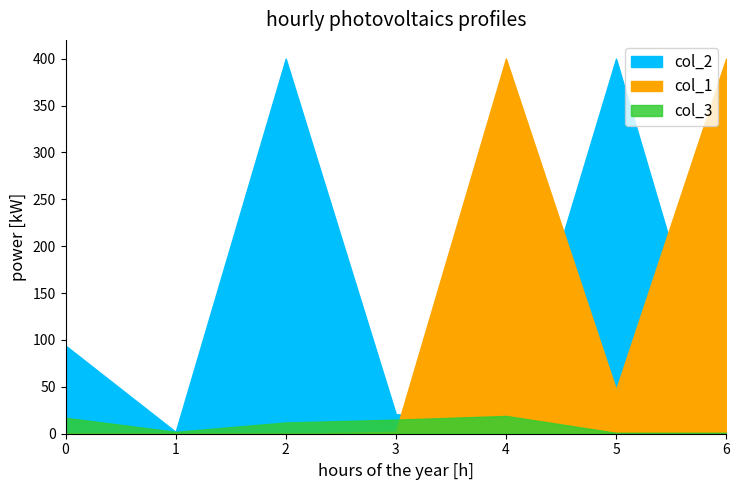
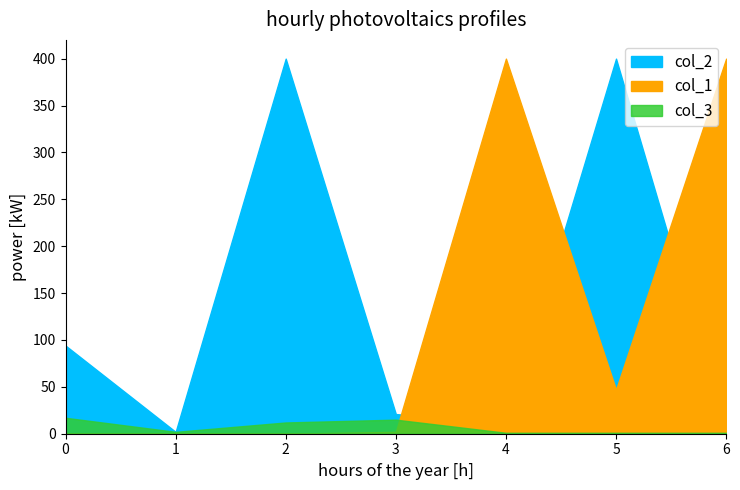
col_3, 4: 20 -> 0
